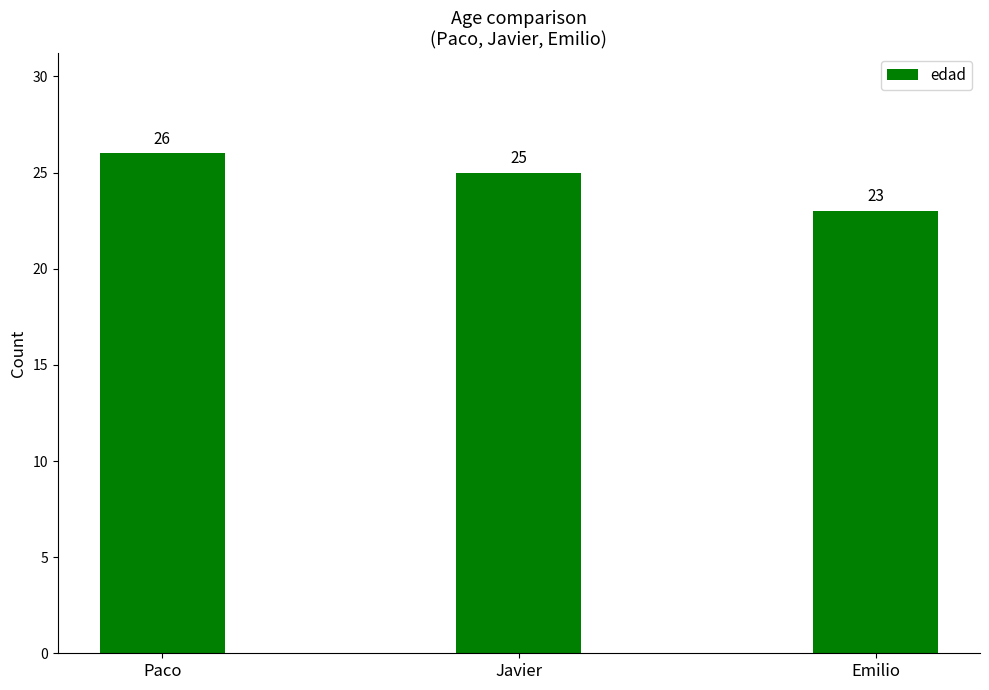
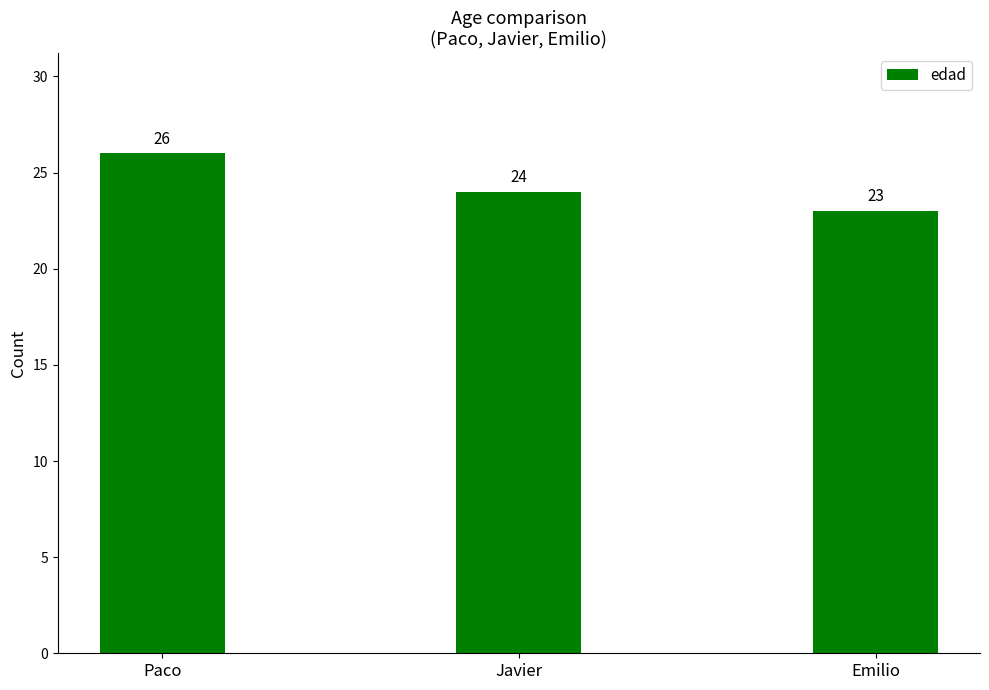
Javier: 25 -> 24
